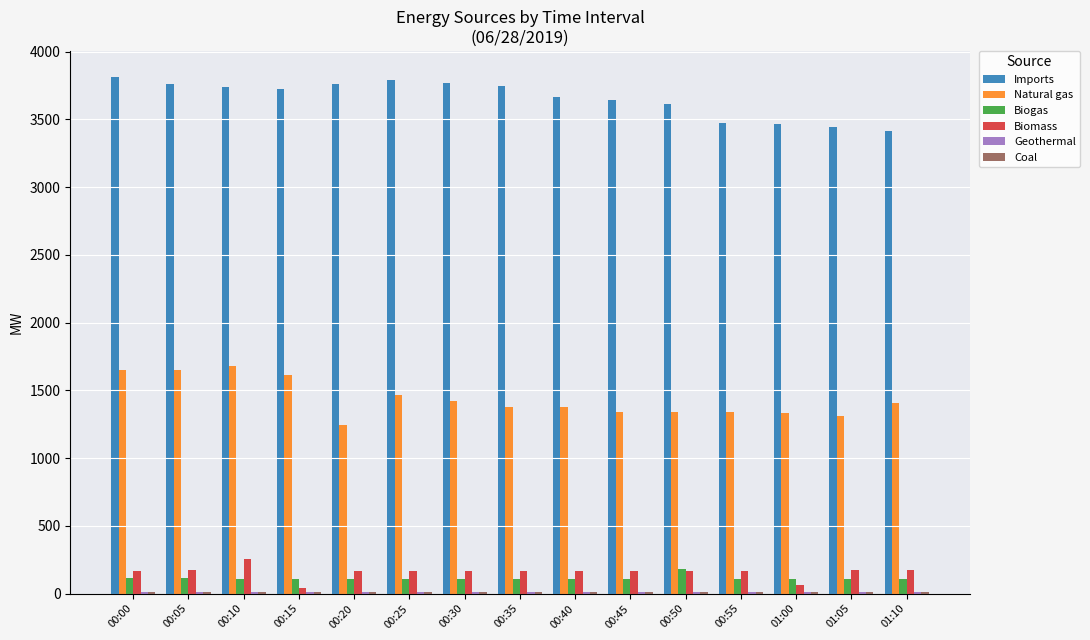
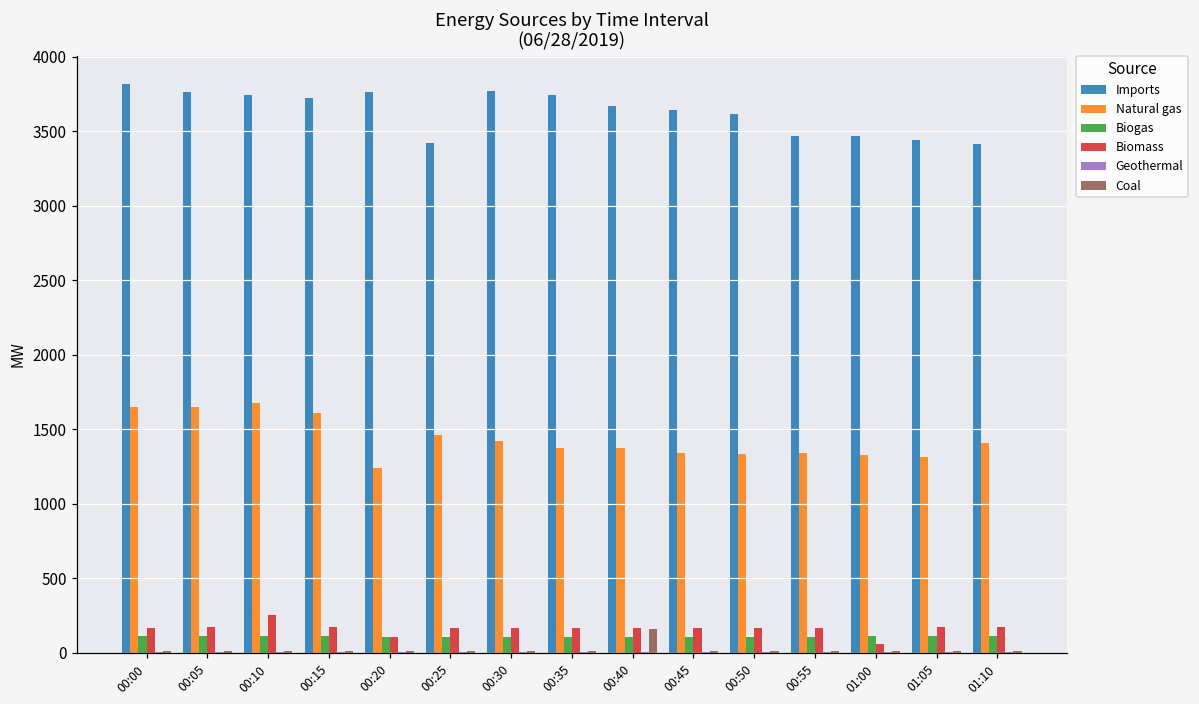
Biomass, 00:15: 40 -> 170
Biomass, 00:20: 170 -> 110
Imports, 00:25: 3790 -> 3420
Coal, 00:40: 10 -> 160
Biogas, 00:50: 180 -> 110
